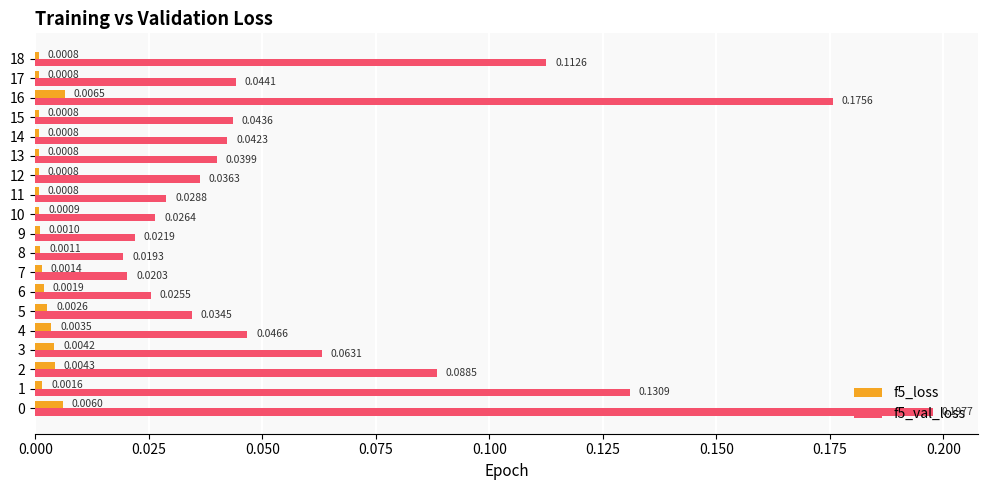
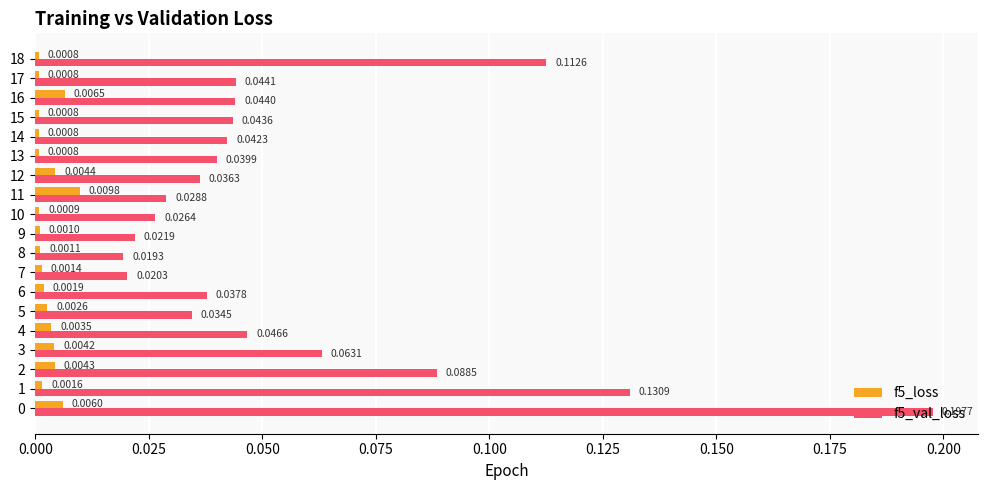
f5_val_loss, 16: 0.1756 -> 0.0440
f5_loss, 12: 0.0008 -> 0.0044
f5_loss, 11: 0.0008 -> 0.0098
f5_val_loss, 6: 0.0255 -> 0.0378
